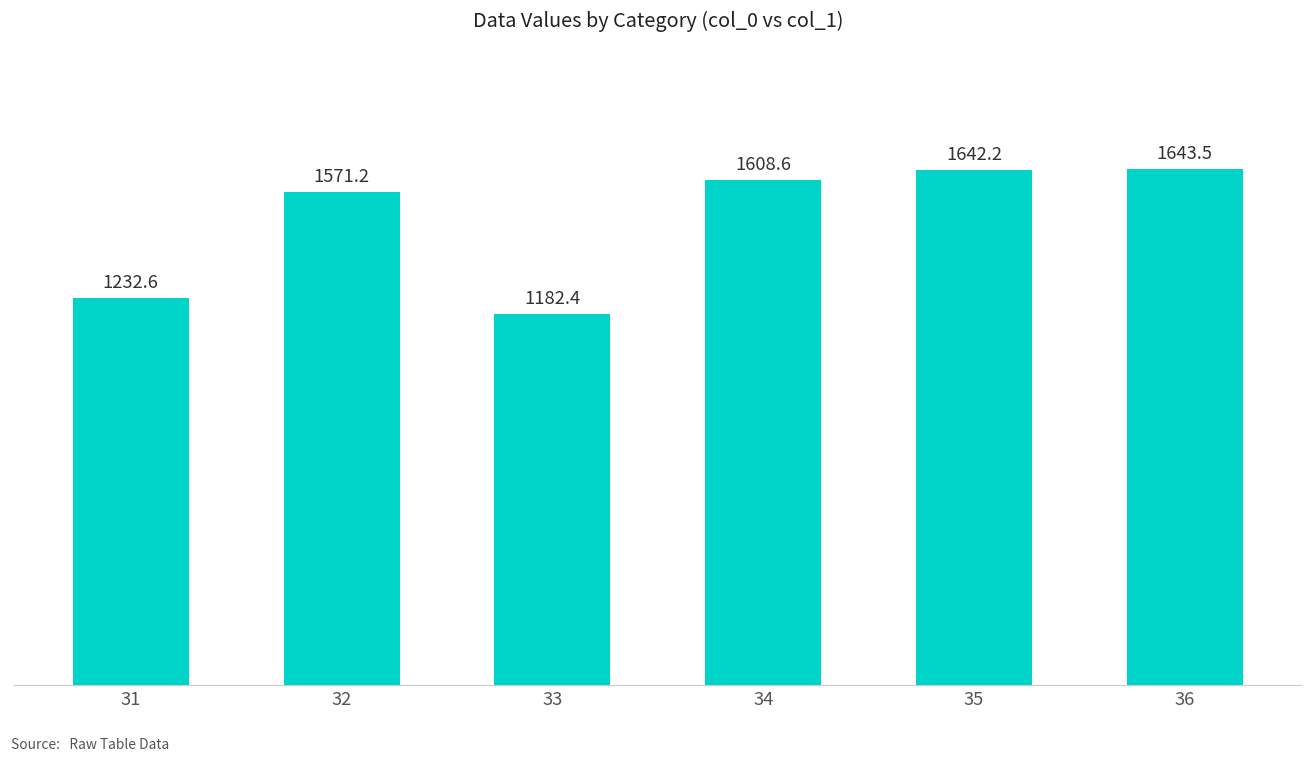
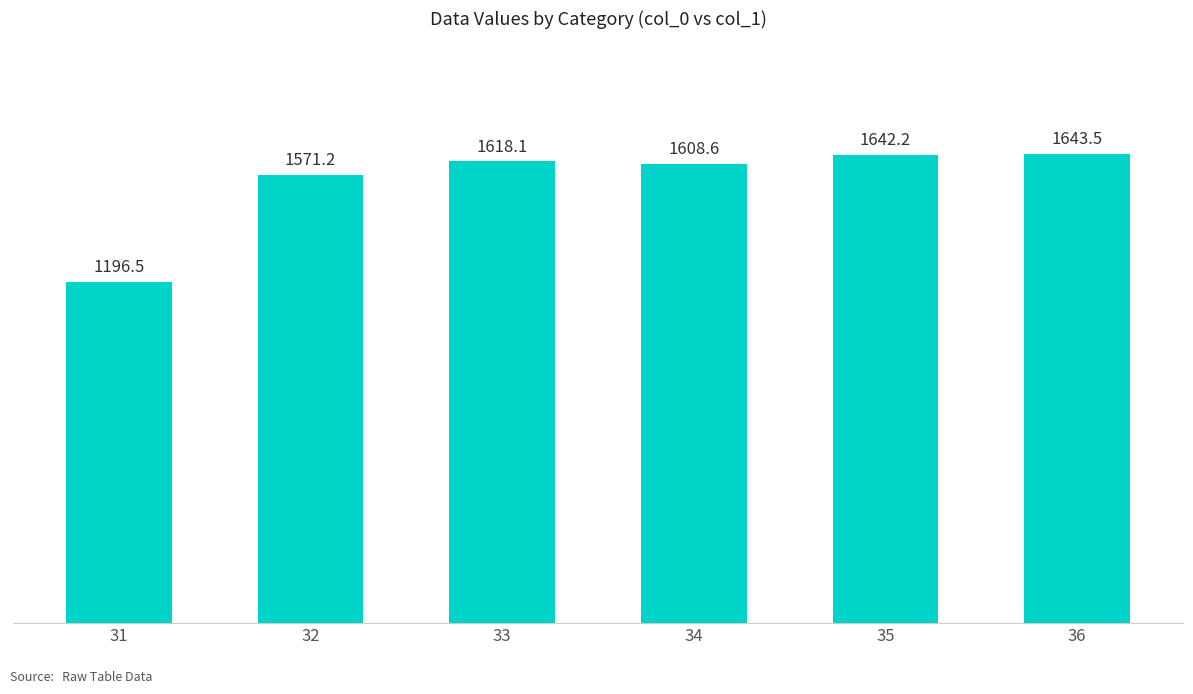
31: 1232.6 -> 1196.5
33: 1182.4 -> 1618.1
